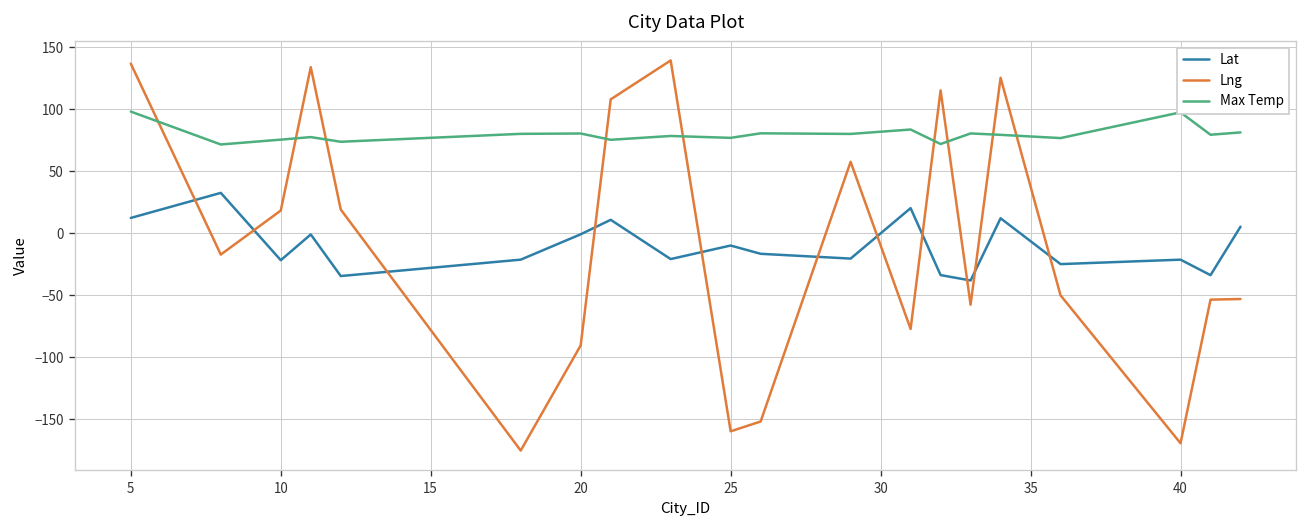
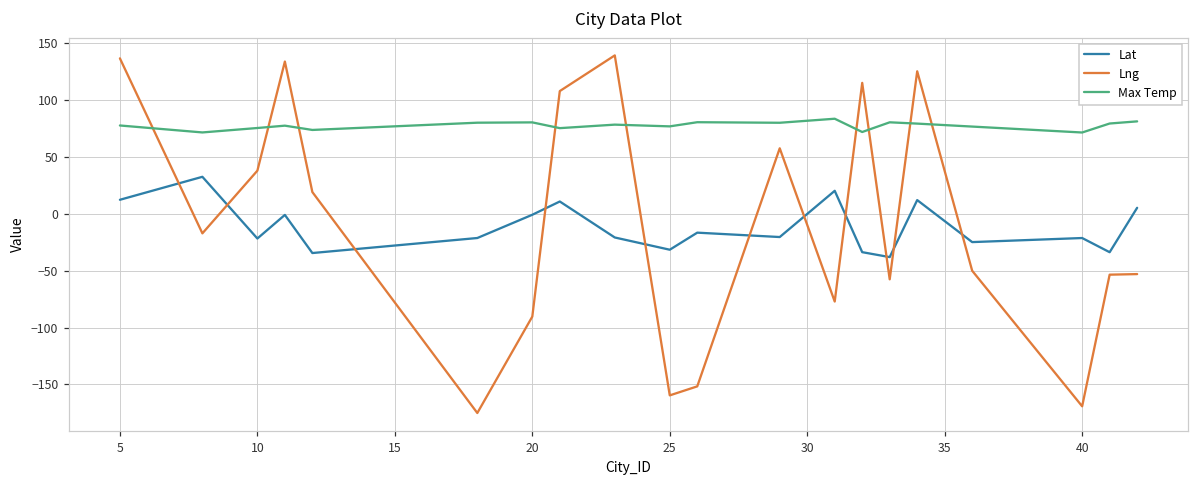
Max Temp, 5: 98 -> 78
Lng, 10: 18 -> 38
Lat, 25: -10 -> -32
Max Temp, 40: 98 -> 72
